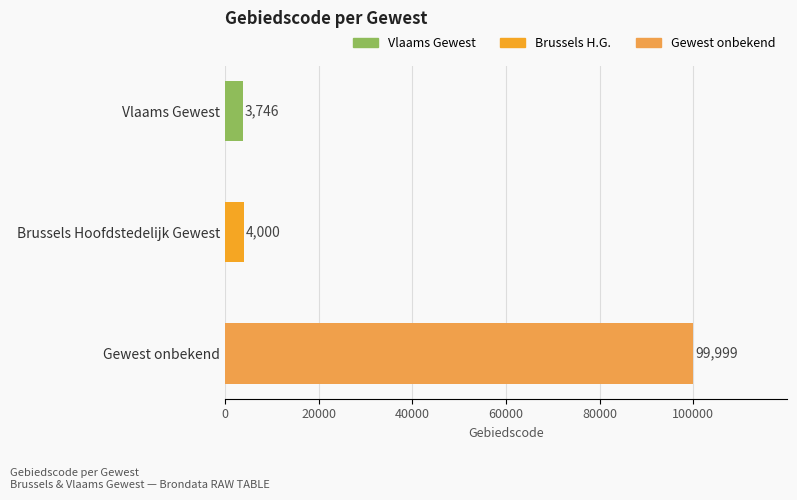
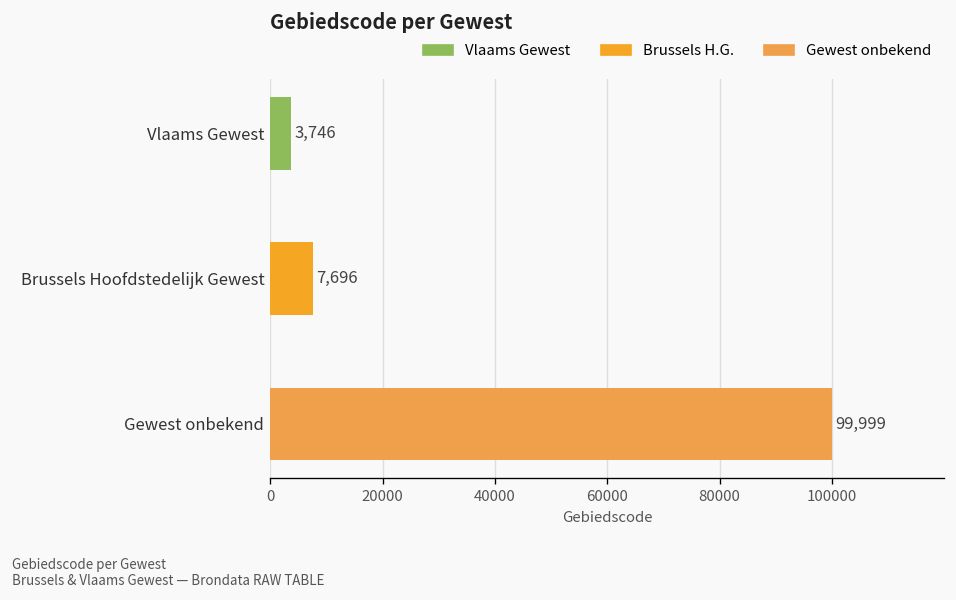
Brussels Hoofdstedelijk Gewest: 4,000 -> 7,696
